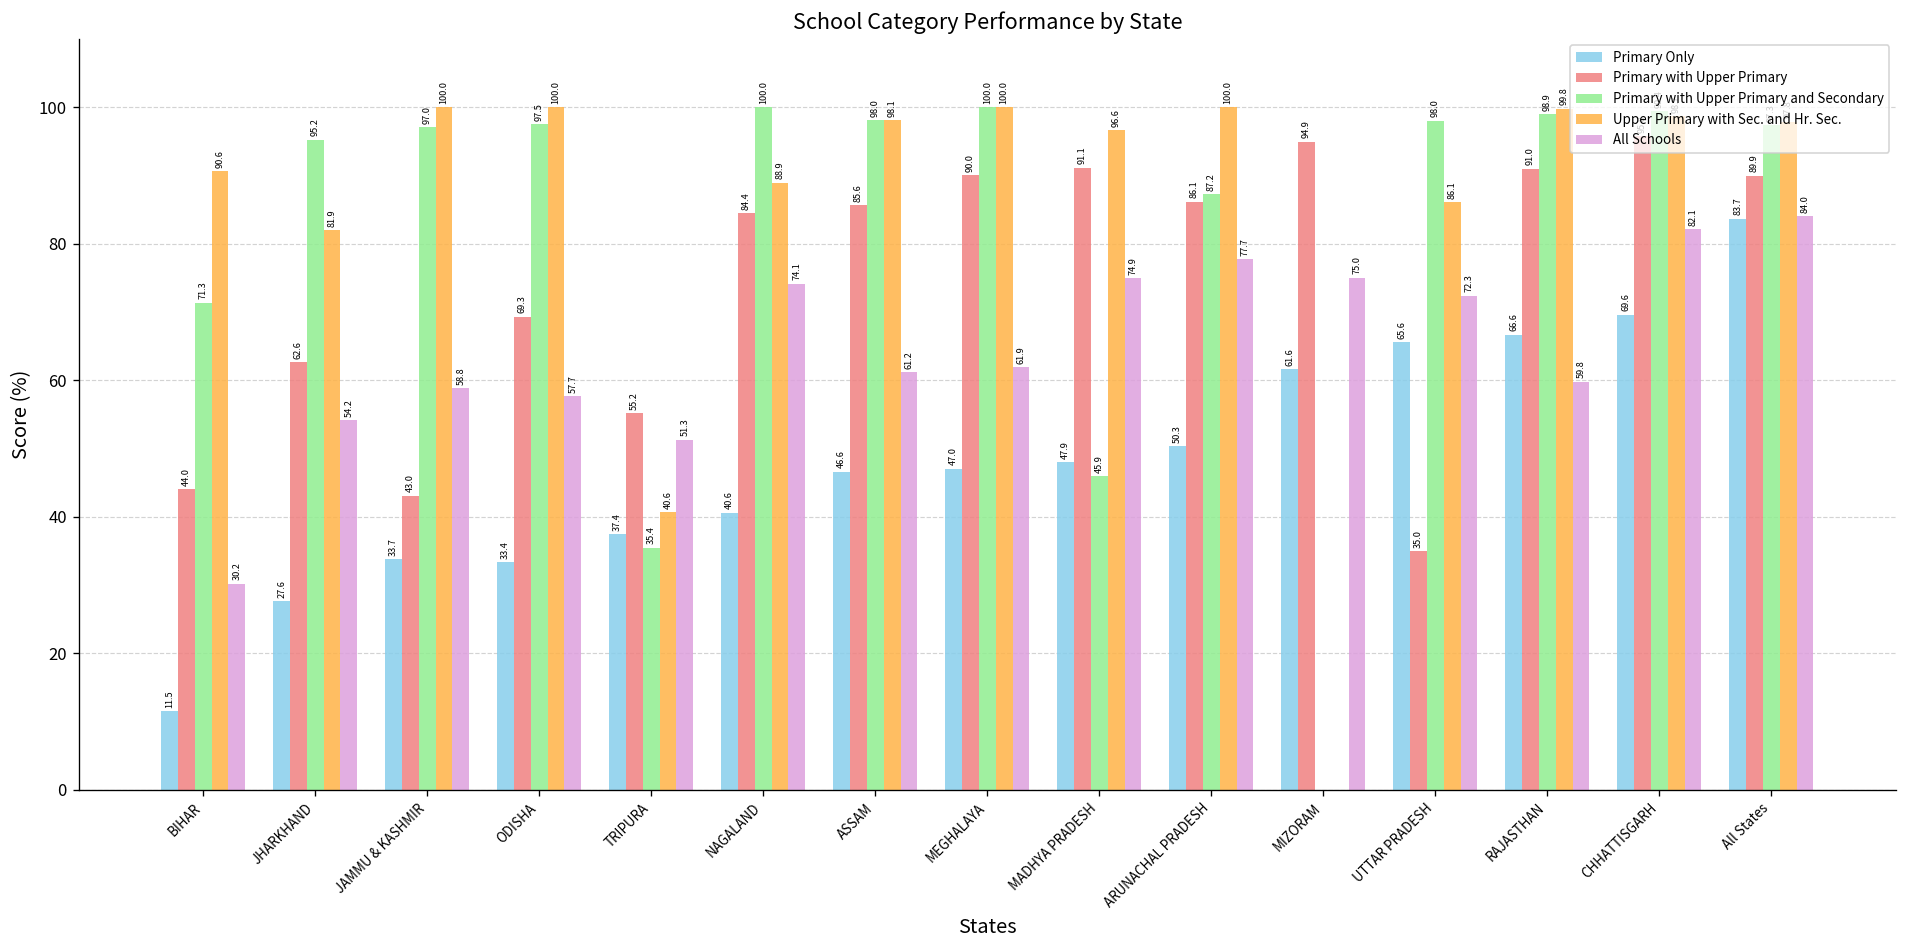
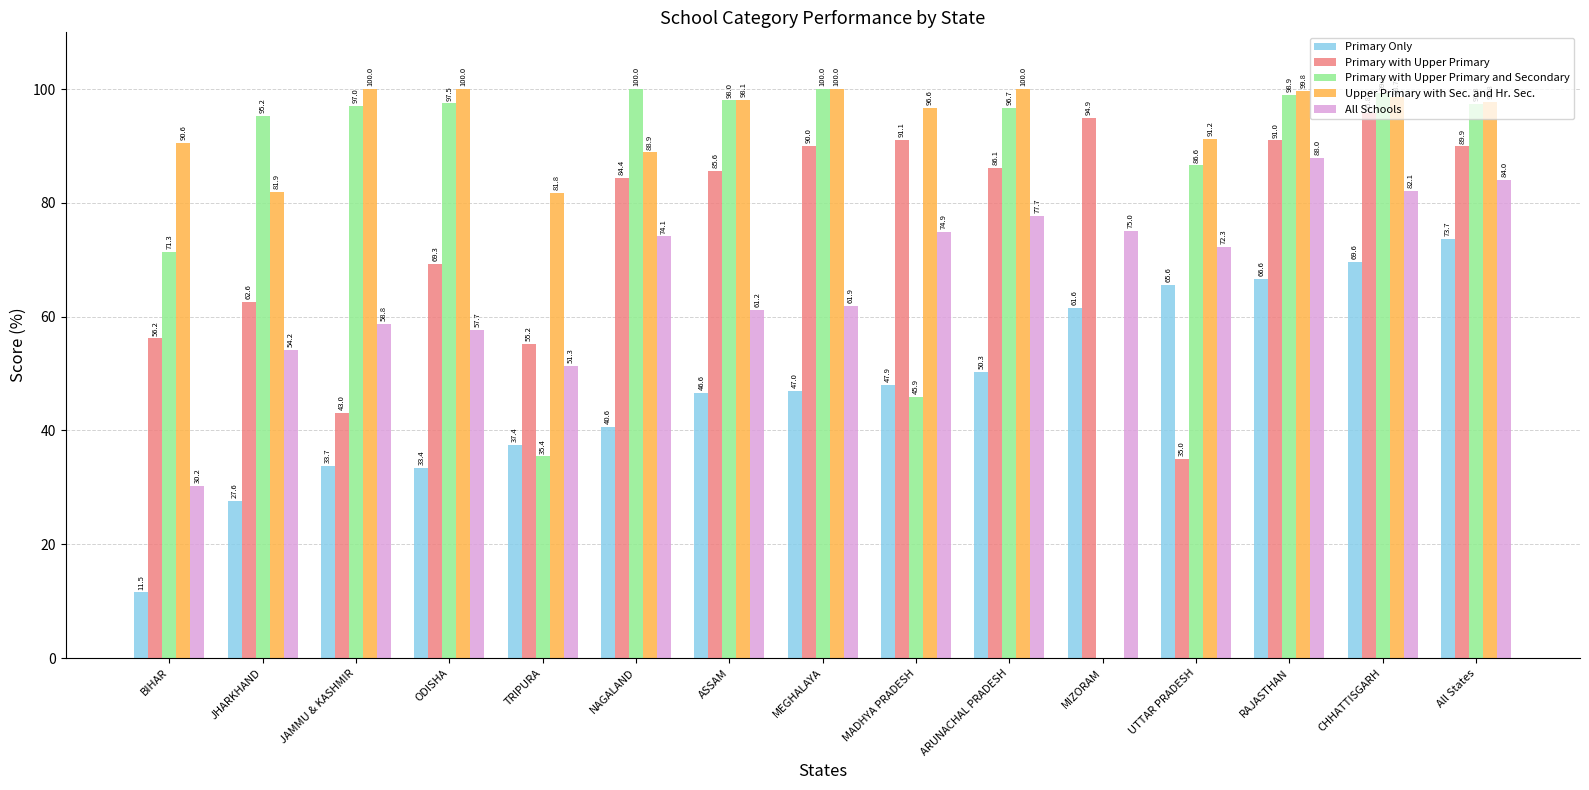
Primary with Upper Primary, BIHAR: 44.0 -> 56.2
Upper Primary with Sec. and Hr. Sec., TRIPURA: 40.6 -> 81.8
Primary with Upper Primary and Secondary, ARUNACHAL PRADESH: 87.2 -> 96.7
Primary with Upper Primary and Secondary, UTTAR PRADESH: 98.0 -> 86.6
Upper Primary with Sec. and Hr. Sec., UTTAR PRADESH: 86.1 -> 91.2
All Schools, RAJASTHAN: 59.8 -> 88.0
Primary Only, All States: 83.7 -> 73.7
